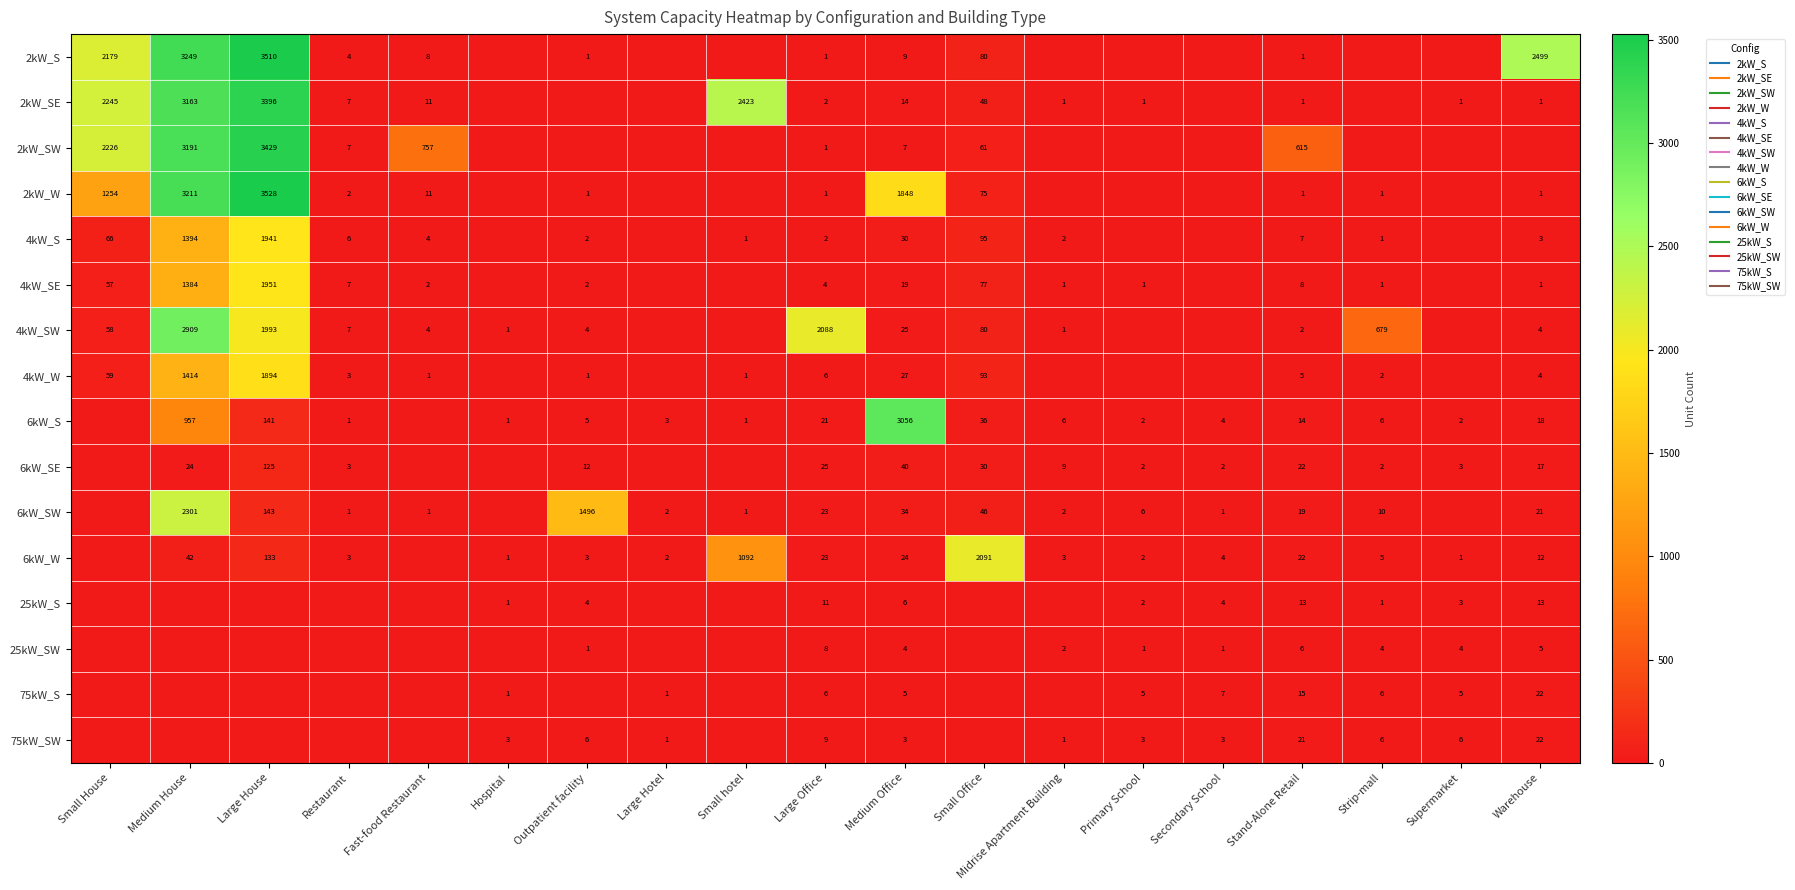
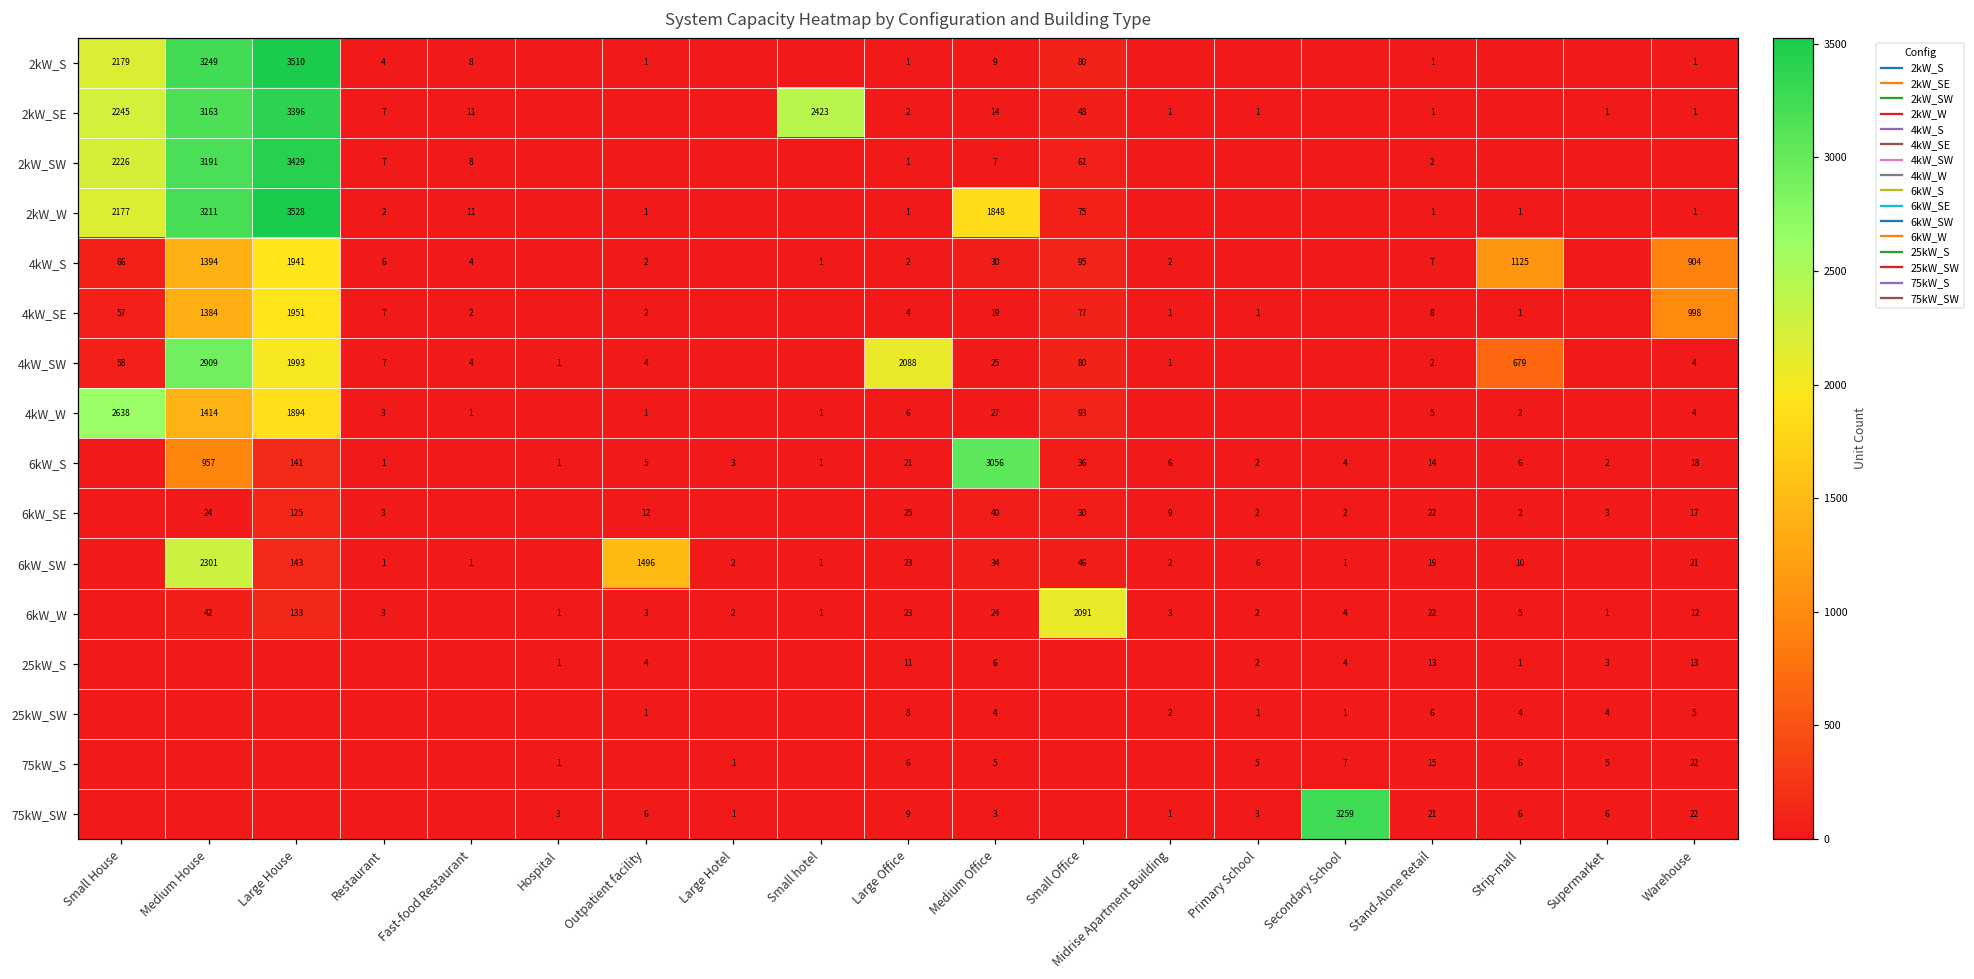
2kW_S, Warehouse: 2499 -> 1
2kW_SW, Fast-food Restaurant: 757 -> 8
2kW_SW, Stand-Alone Retail: 615 -> 2
2kW_W, Small House: 1254 -> 2177
4kW_S, Strip-mall: 1 -> 1125
4kW_S, Warehouse: 3 -> 904
4kW_SE, Warehouse: 1 -> 998
4kW_W, Small House: 59 -> 2638
6kW_W, Small hotel: 1092 -> 1
75kW_SW, Secondary School: 3 -> 3259
